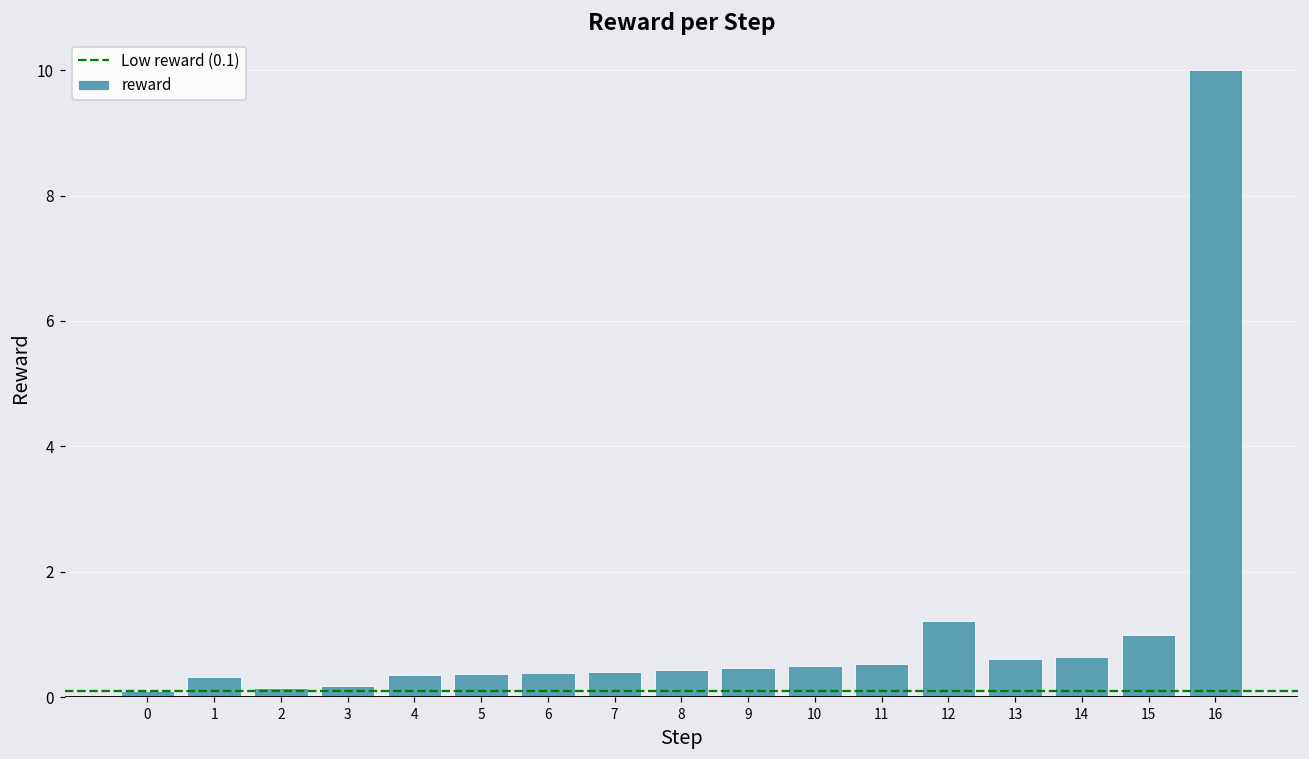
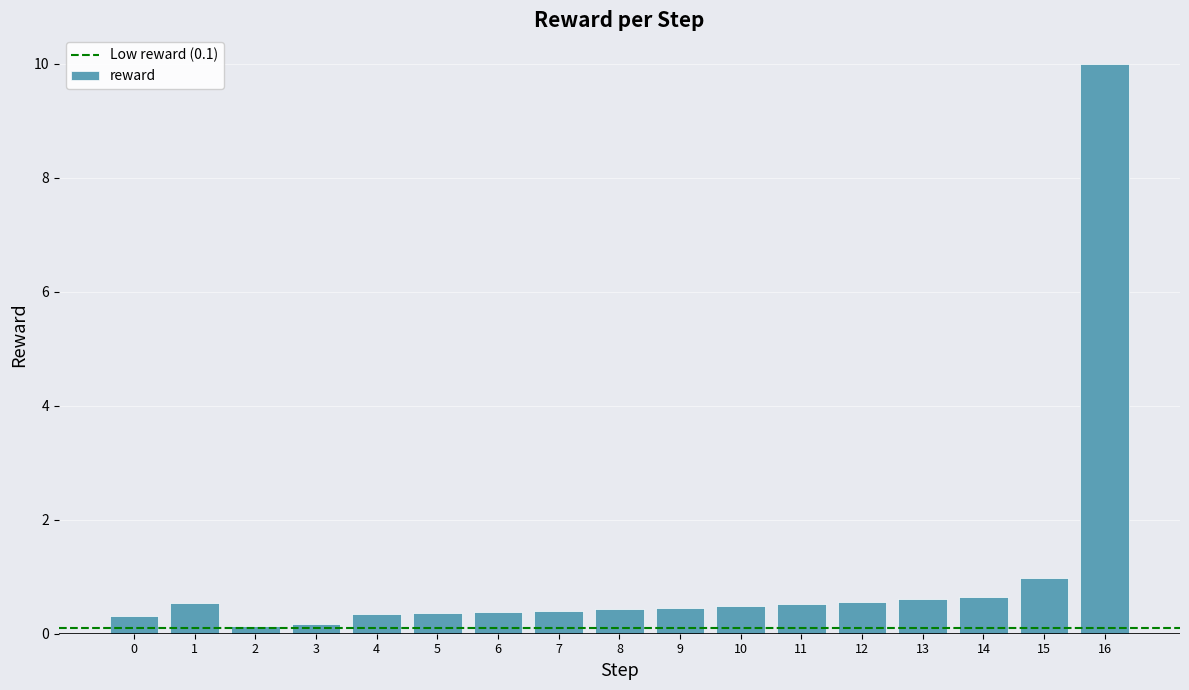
0: 0.1 -> 0.3
1: 0.3 -> 0.5
12: 1.2 -> 0.6
